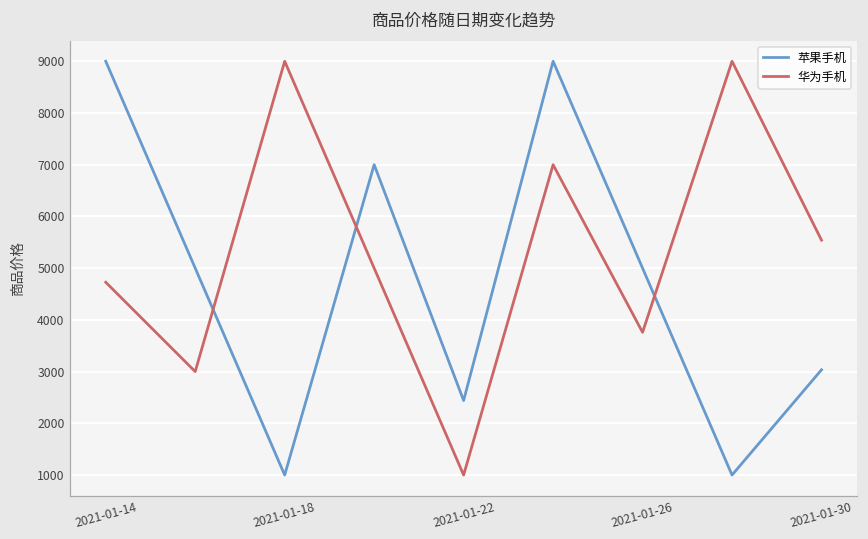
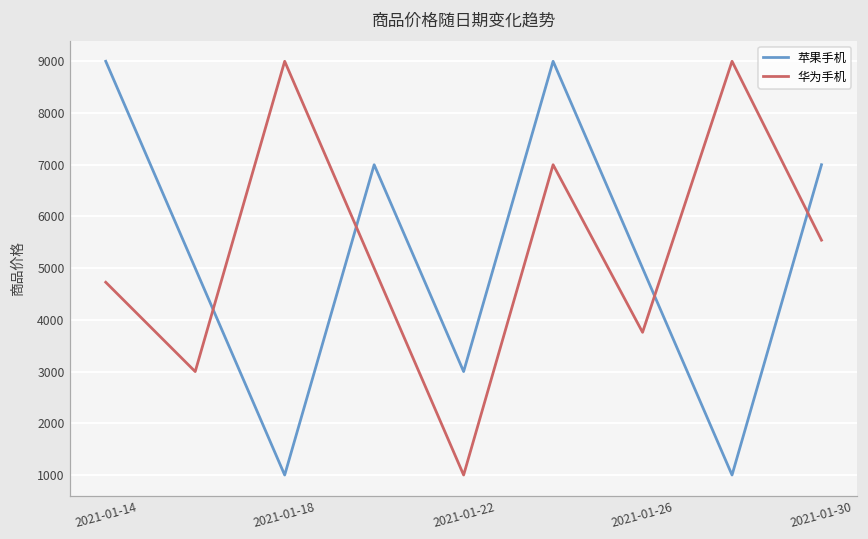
苹果手机, 2021-01-22: 2400 -> 3000
苹果手机, 2021-01-30: 3000 -> 7000
